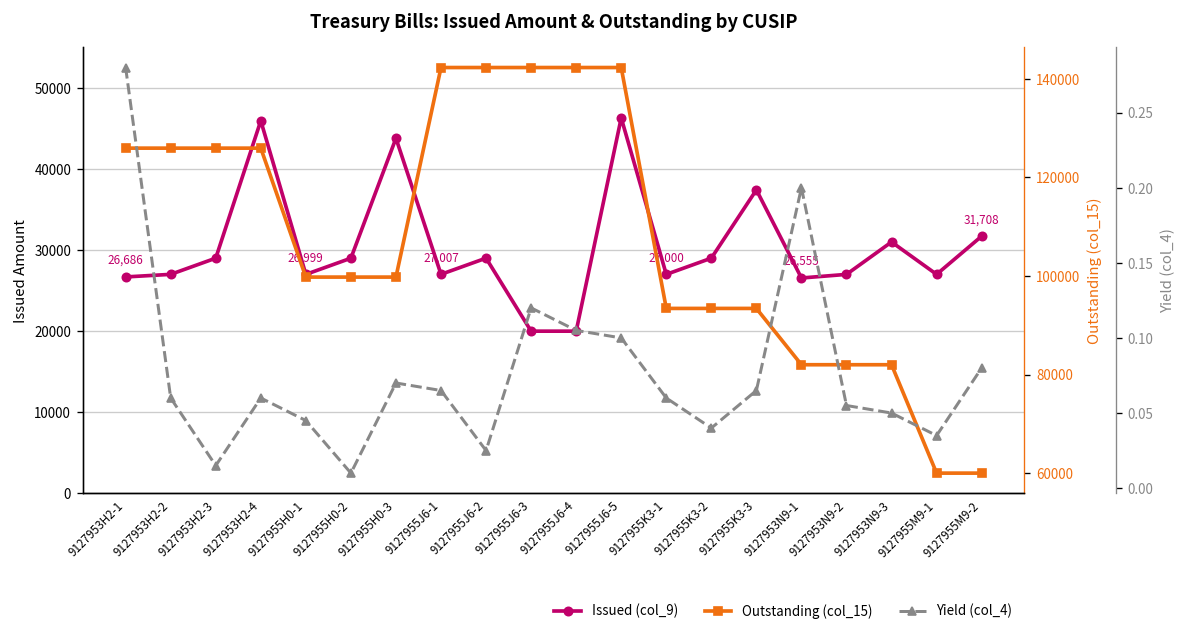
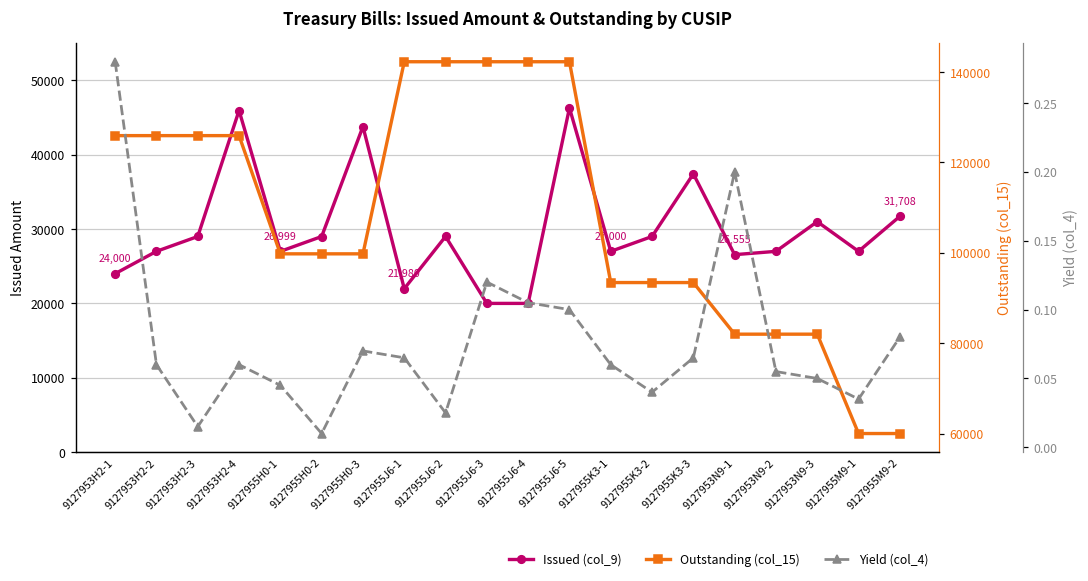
Issued (col_9), 9127953H2-1: 26,686 -> 24,000
Issued (col_9), 9127955J6-1: 27,007 -> 21,980
